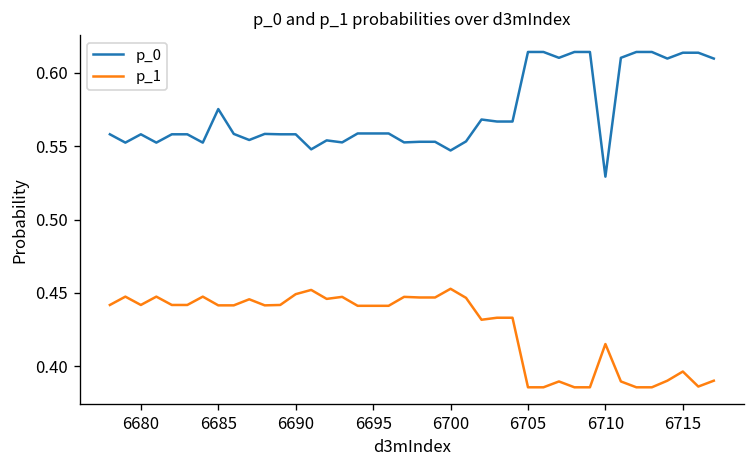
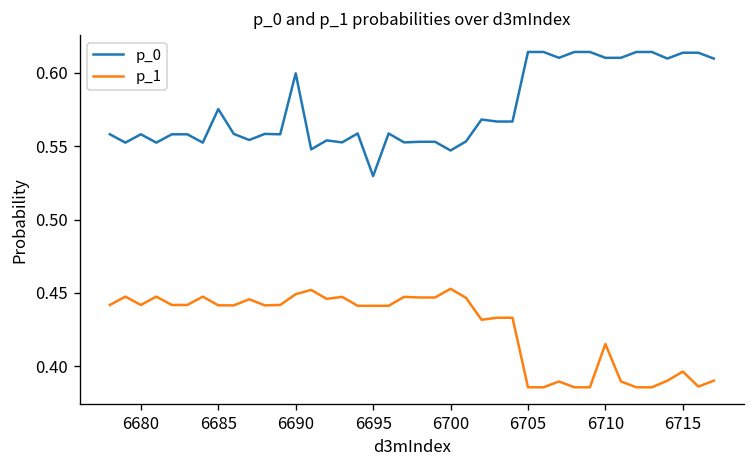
p_0, 6690: 0.558 -> 0.600
p_0, 6695: 0.559 -> 0.530
p_0, 6710: 0.529 -> 0.610
